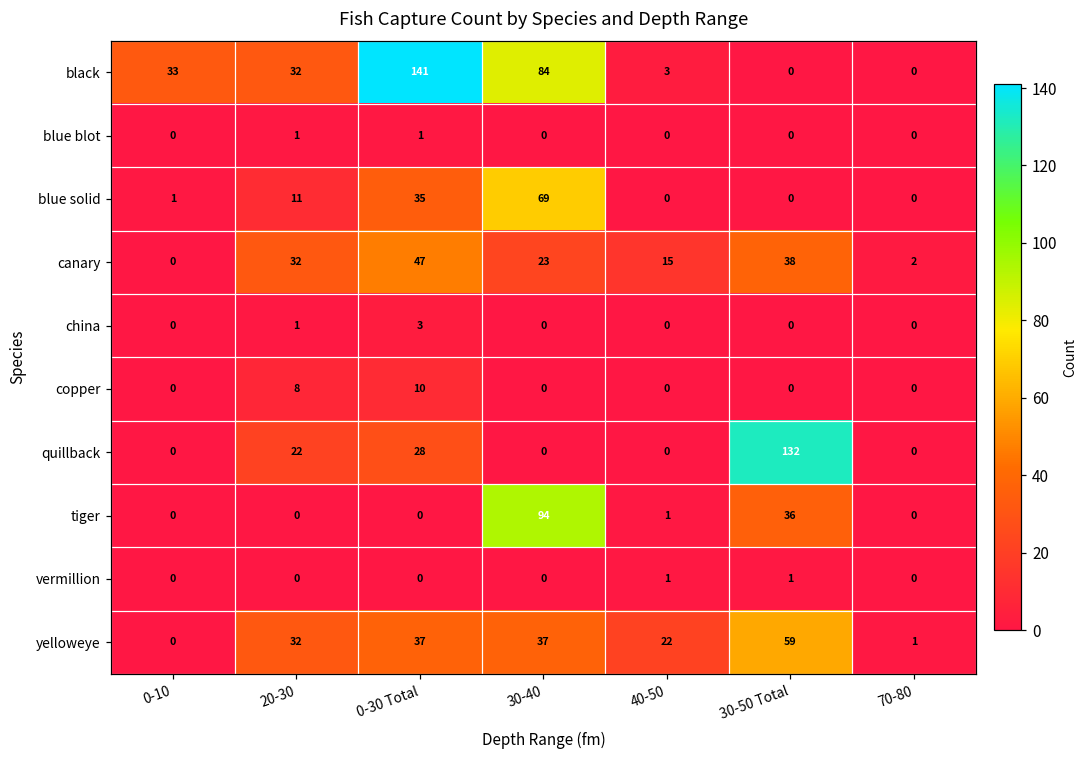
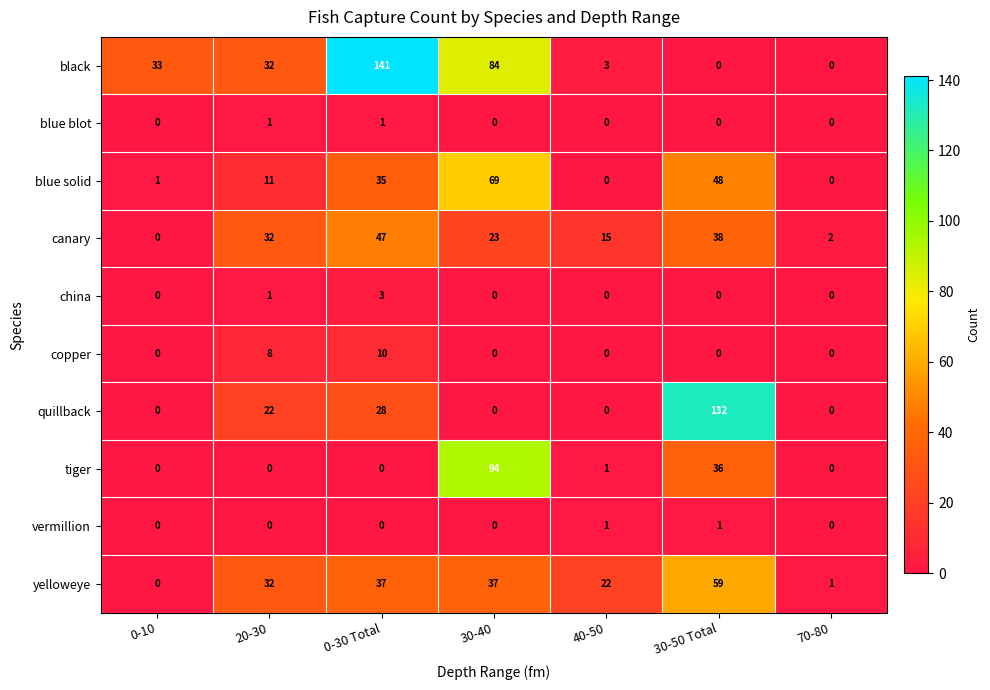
blue solid, 30-50 Total: 0 -> 48
